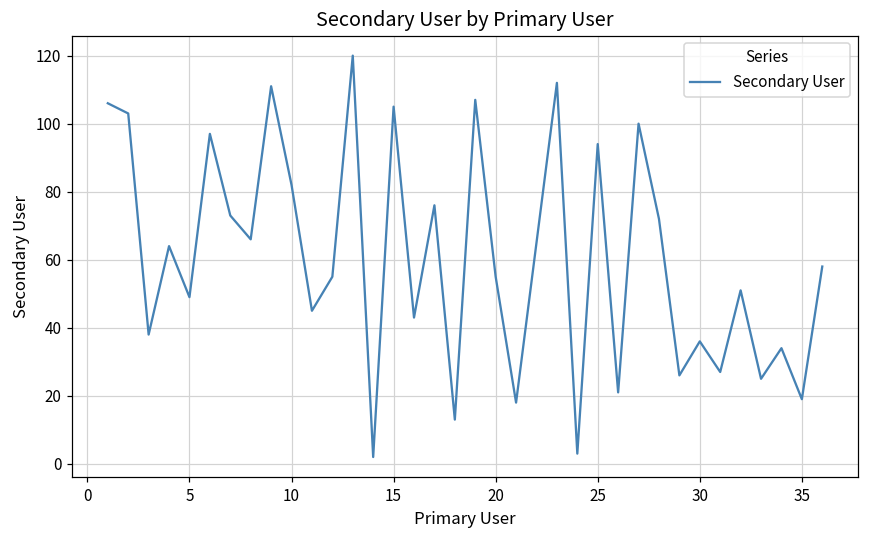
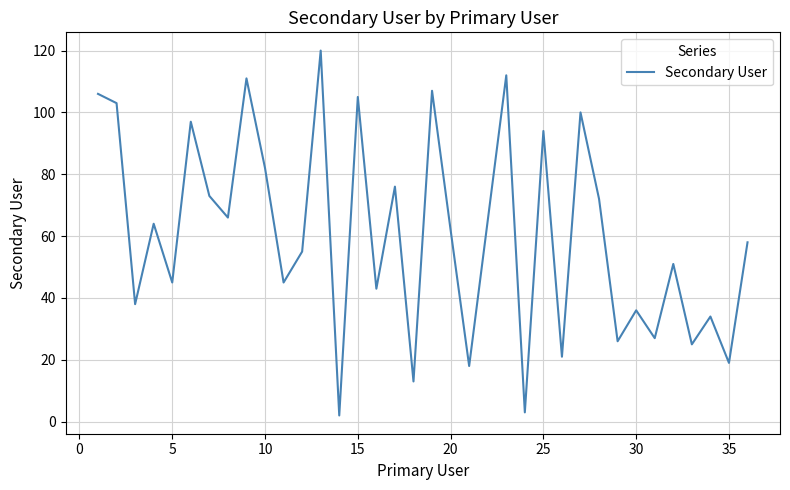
5: 49 -> 45
20: 55 -> 62
